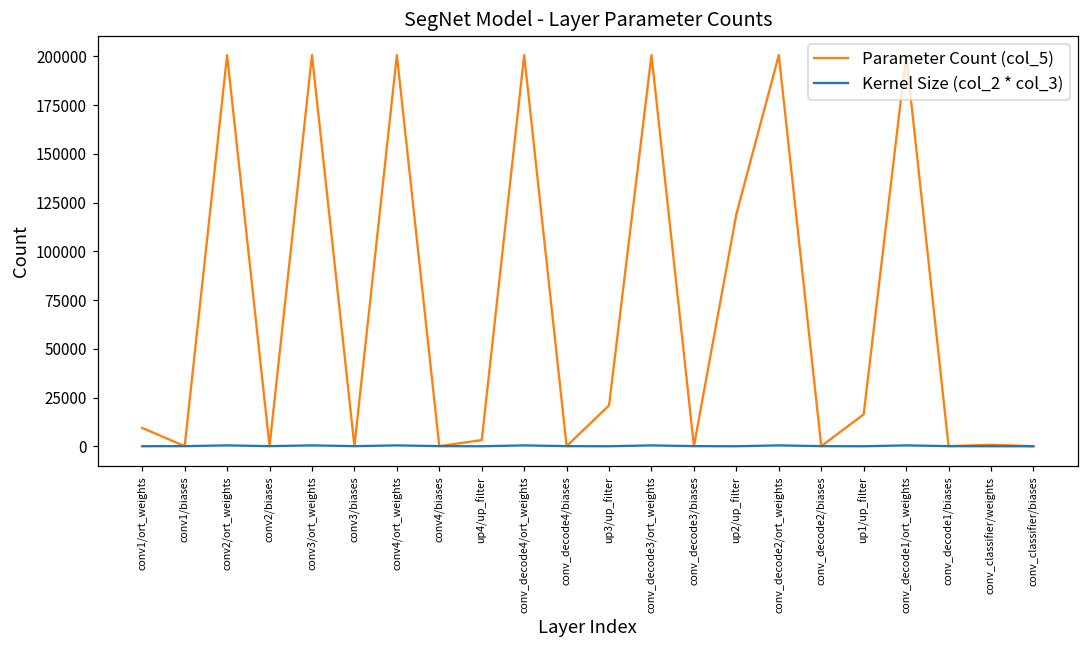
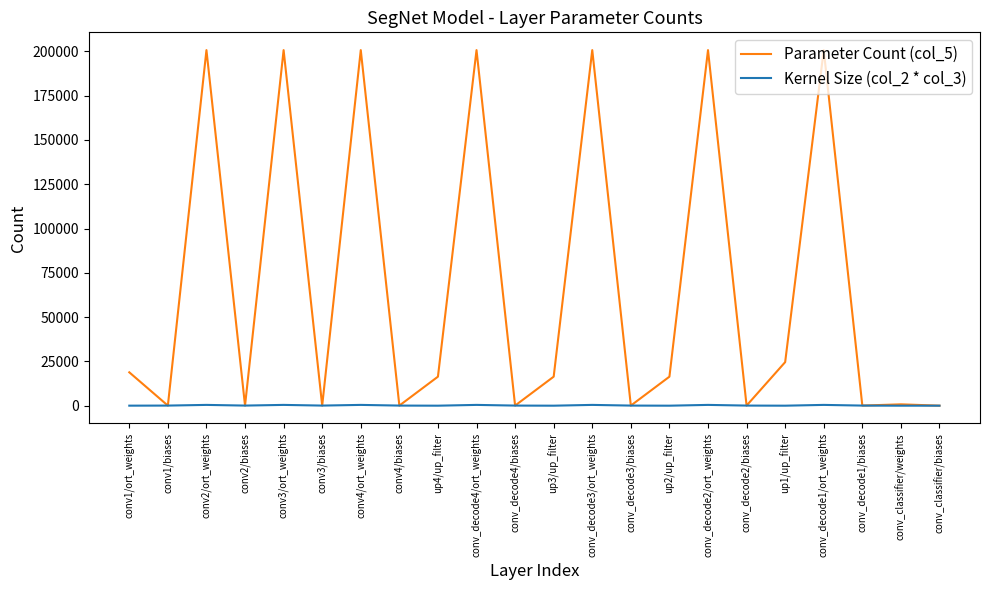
Parameter Count (col_5), conv1/ort_weights: 9000 -> 19000
Parameter Count (col_5), up4/up_filter: 3000 -> 16000
Parameter Count (col_5), up3/up_filter: 21000 -> 16000
Parameter Count (col_5), up2/up_filter: 119000 -> 16000
Parameter Count (col_5), up1/up_filter: 16000 -> 25000
